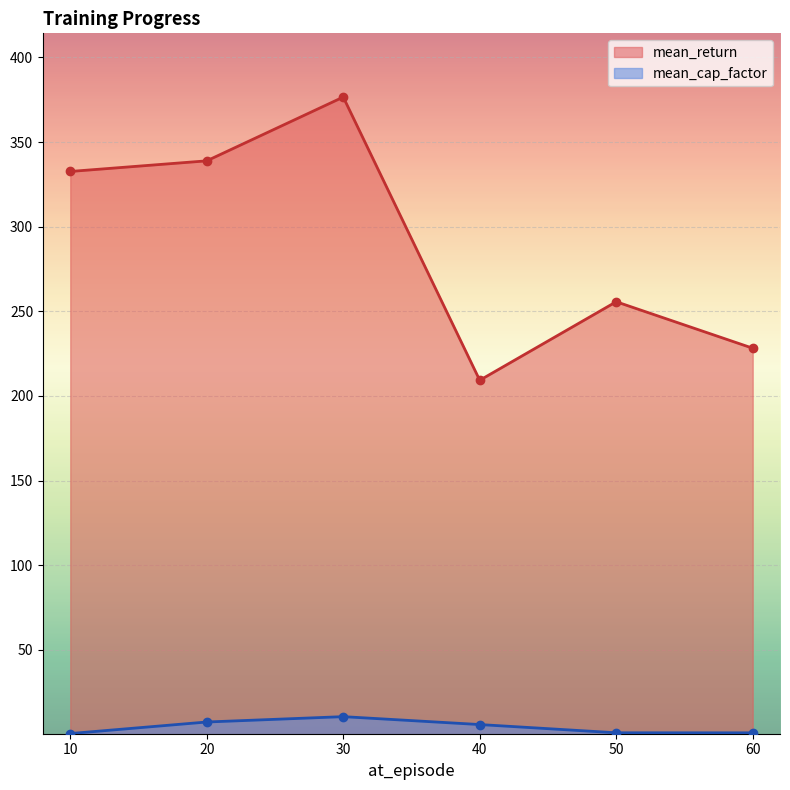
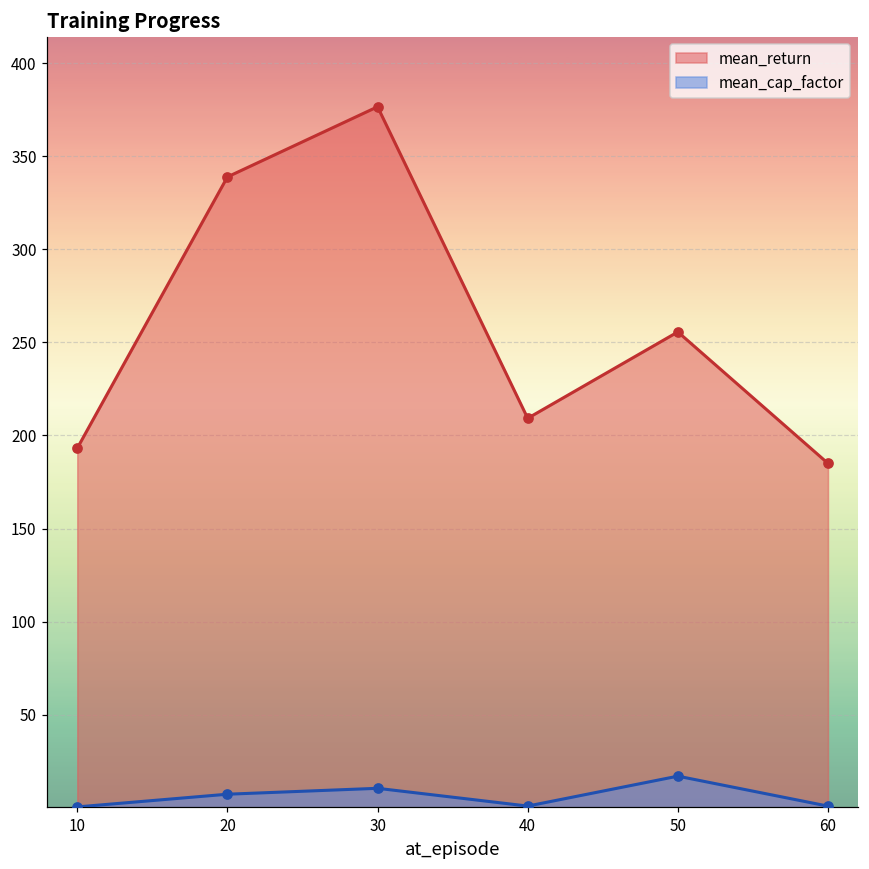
mean_return, 10: 333 -> 193
mean_cap_factor, 40: 6 -> 1
mean_cap_factor, 50: 1 -> 17
mean_return, 60: 228 -> 185
